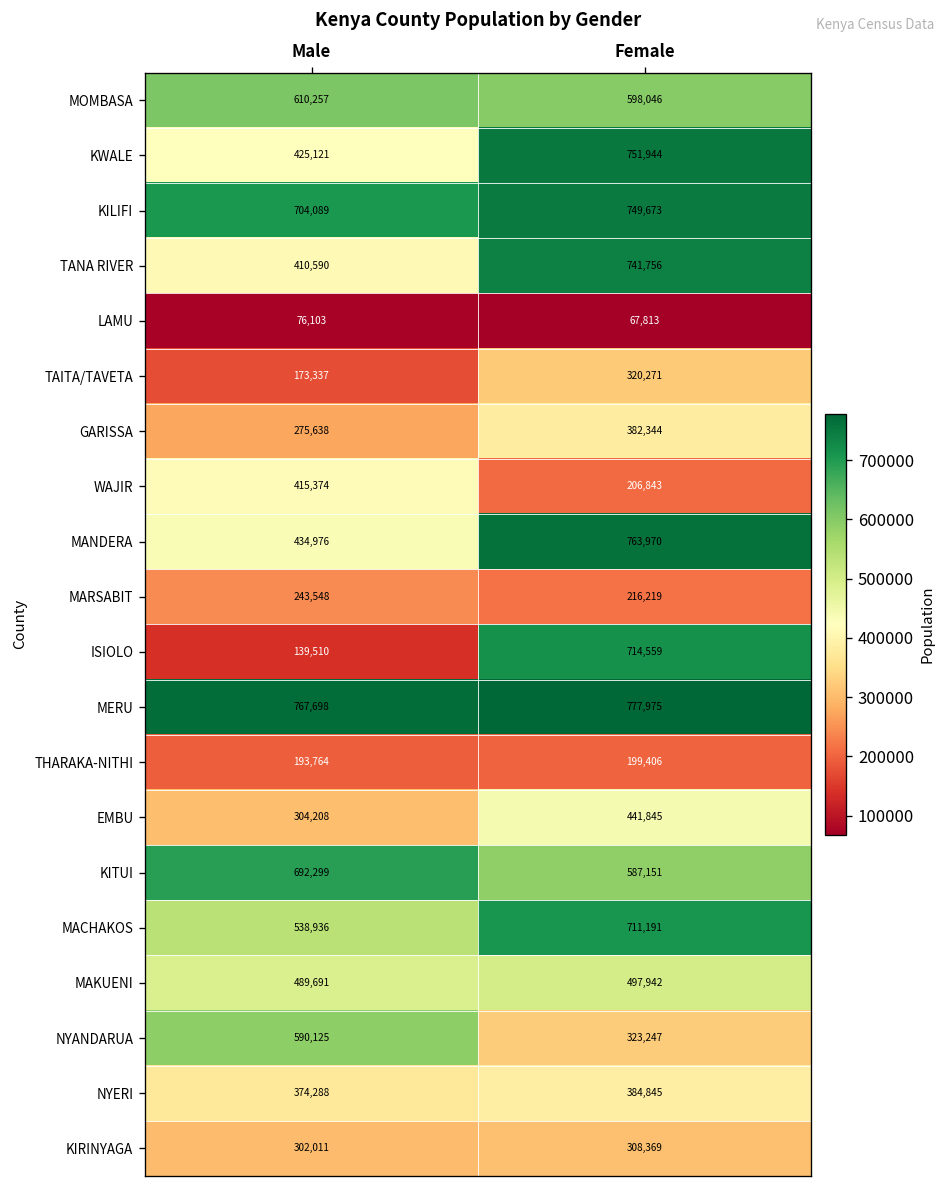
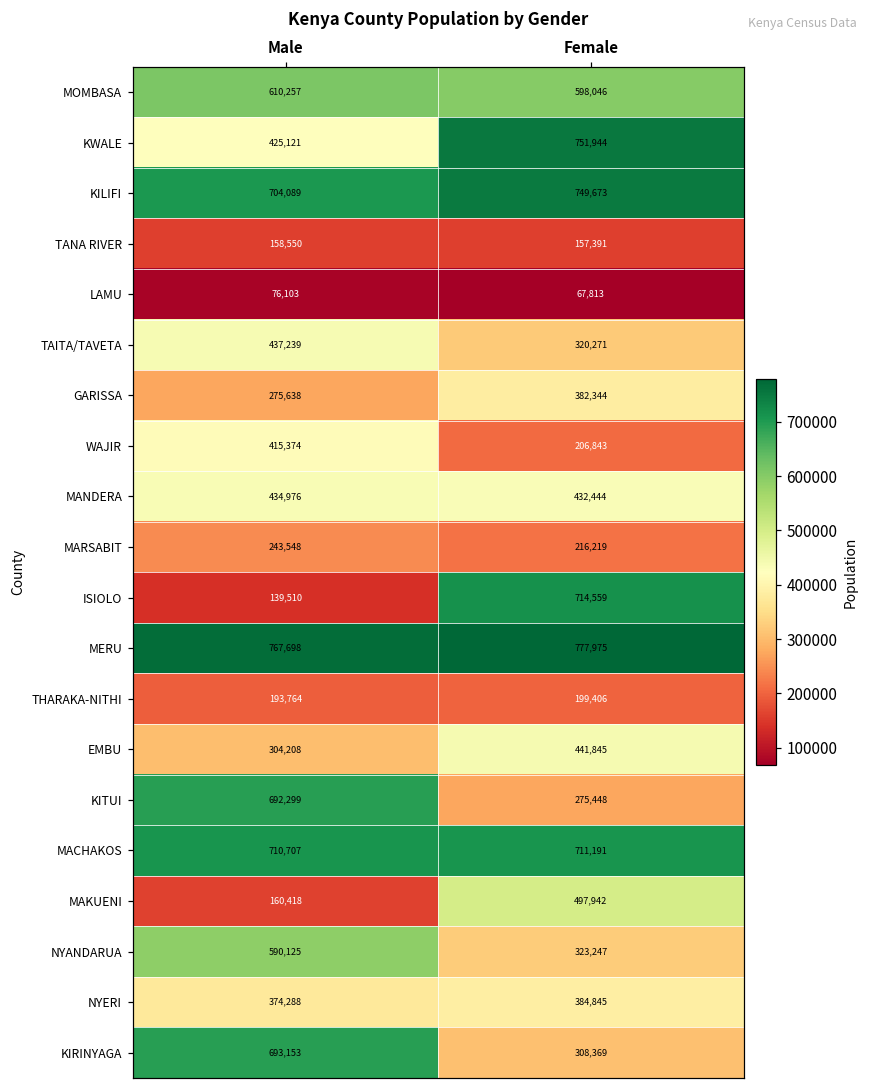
TANA RIVER, Male: 410,590 -> 158,550
TANA RIVER, Female: 741,756 -> 157,391
TAITA/TAVETA, Male: 173,337 -> 437,239
MANDERA, Female: 763,970 -> 432,444
KITUI, Female: 587,151 -> 275,448
MACHAKOS, Male: 538,936 -> 710,707
MAKUENI, Male: 489,691 -> 160,418
KIRINYAGA, Male: 302,011 -> 693,153
